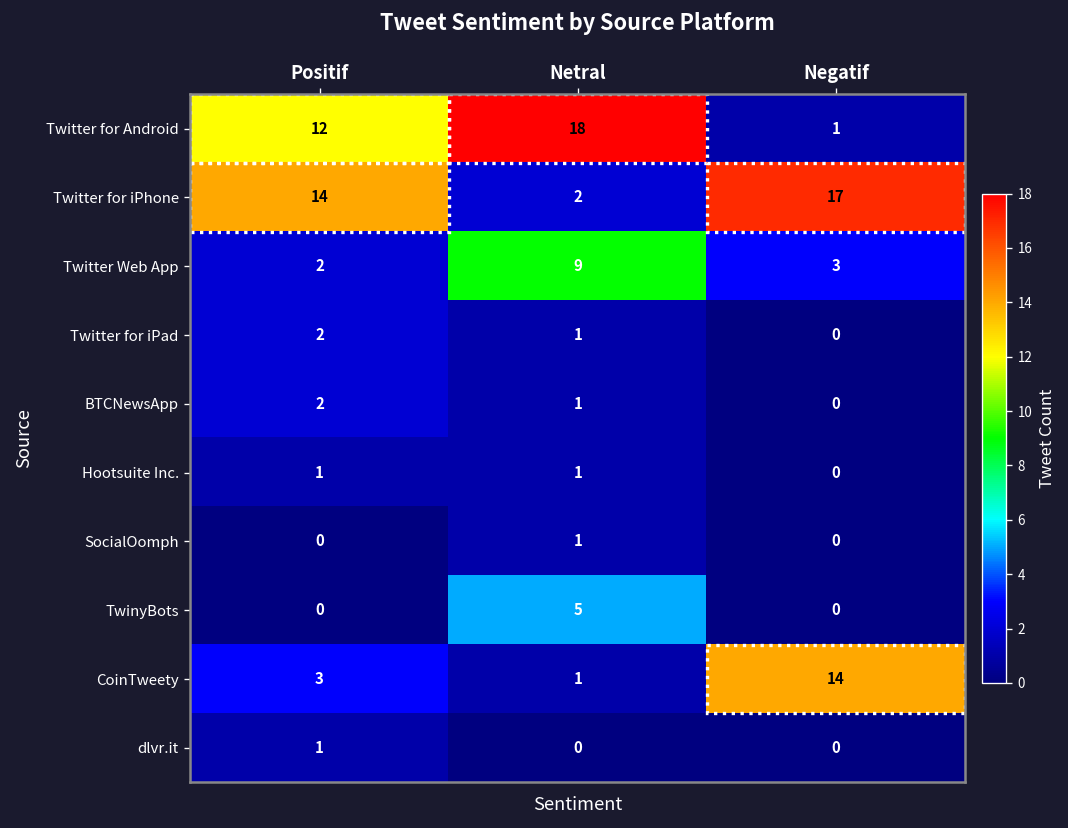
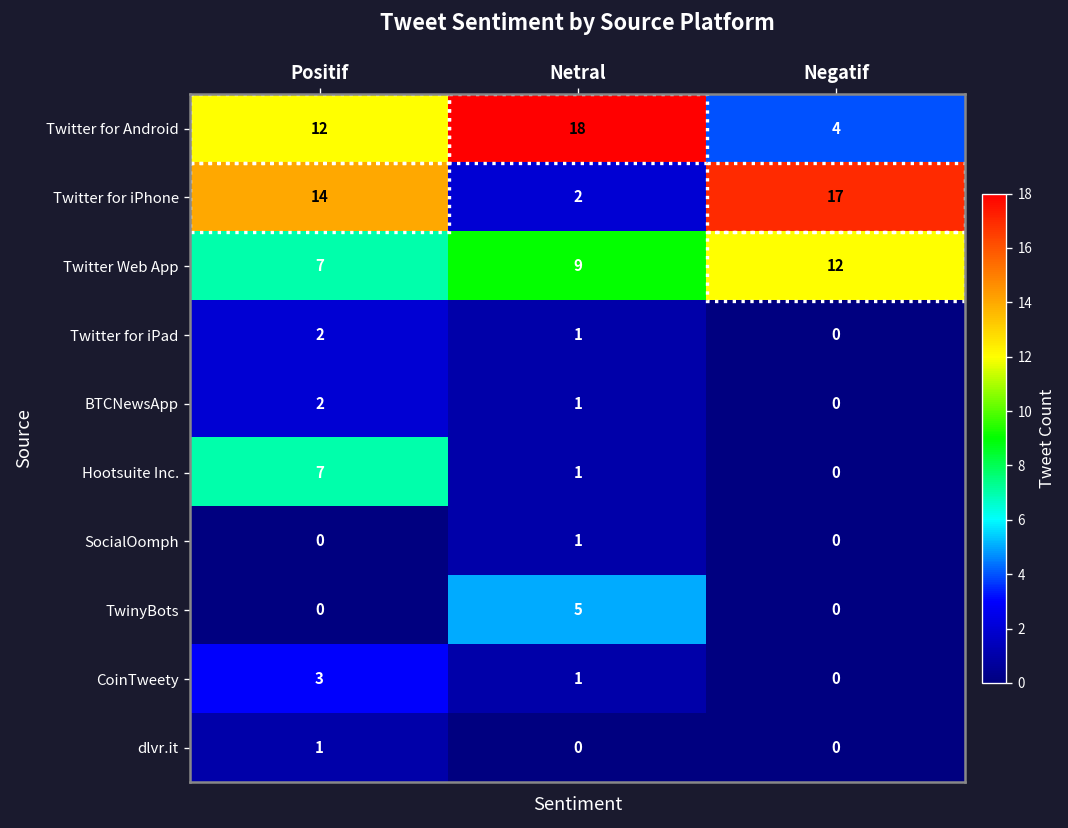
Twitter for Android, Negatif: 1 -> 4
Twitter Web App, Positif: 2 -> 7
Twitter Web App, Negatif: 3 -> 12
Hootsuite Inc., Positif: 1 -> 7
CoinTweety, Negatif: 14 -> 0
